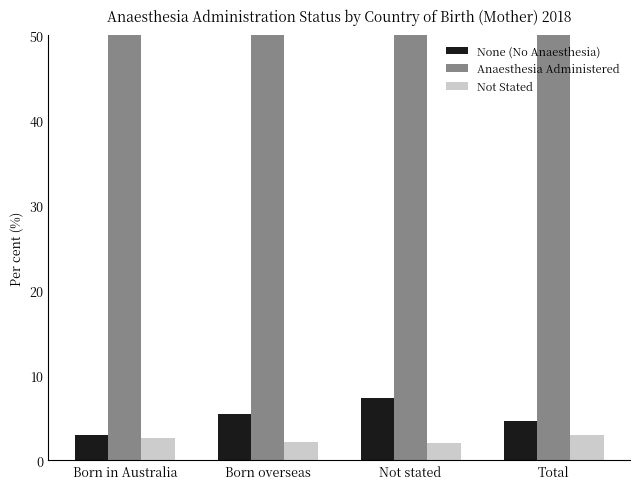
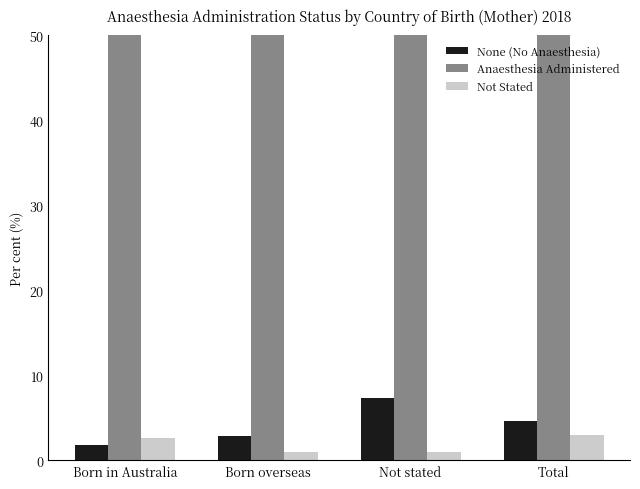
None (No Anaesthesia), Born in Australia: 3 -> 2
None (No Anaesthesia), Born overseas: 6 -> 3
Not Stated, Born overseas: 2 -> 1
Not Stated, Not stated: 2 -> 1
